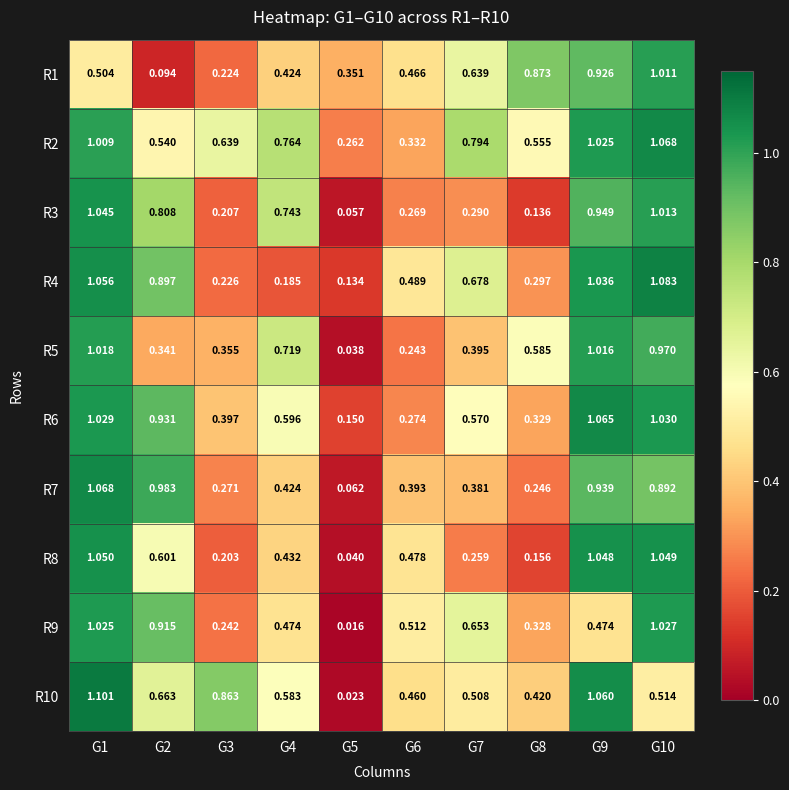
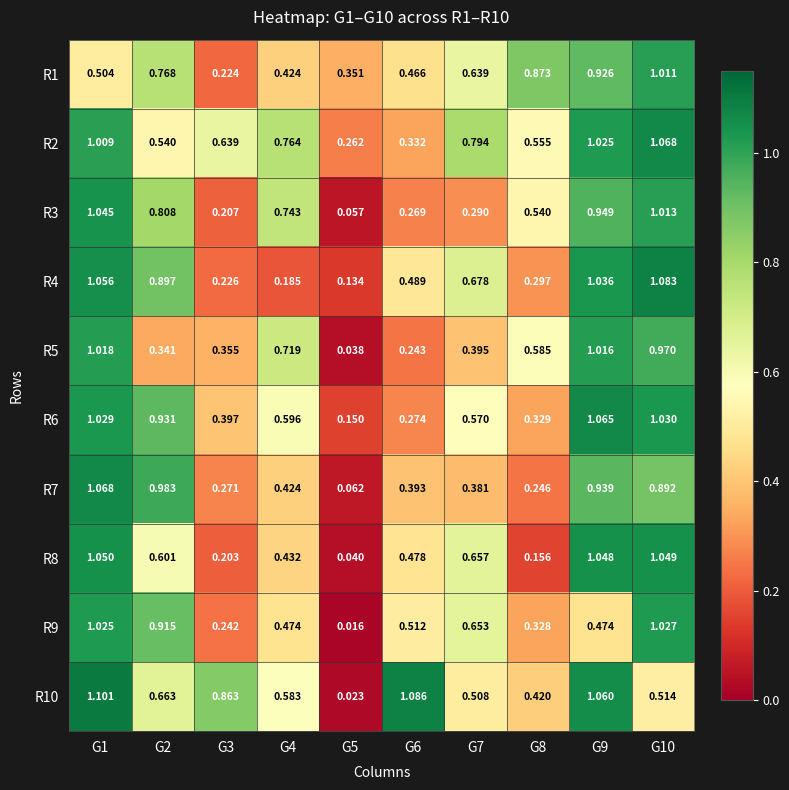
R1, G2: 0.094 -> 0.768
R3, G8: 0.136 -> 0.540
R8, G7: 0.259 -> 0.657
R10, G6: 0.460 -> 1.086
